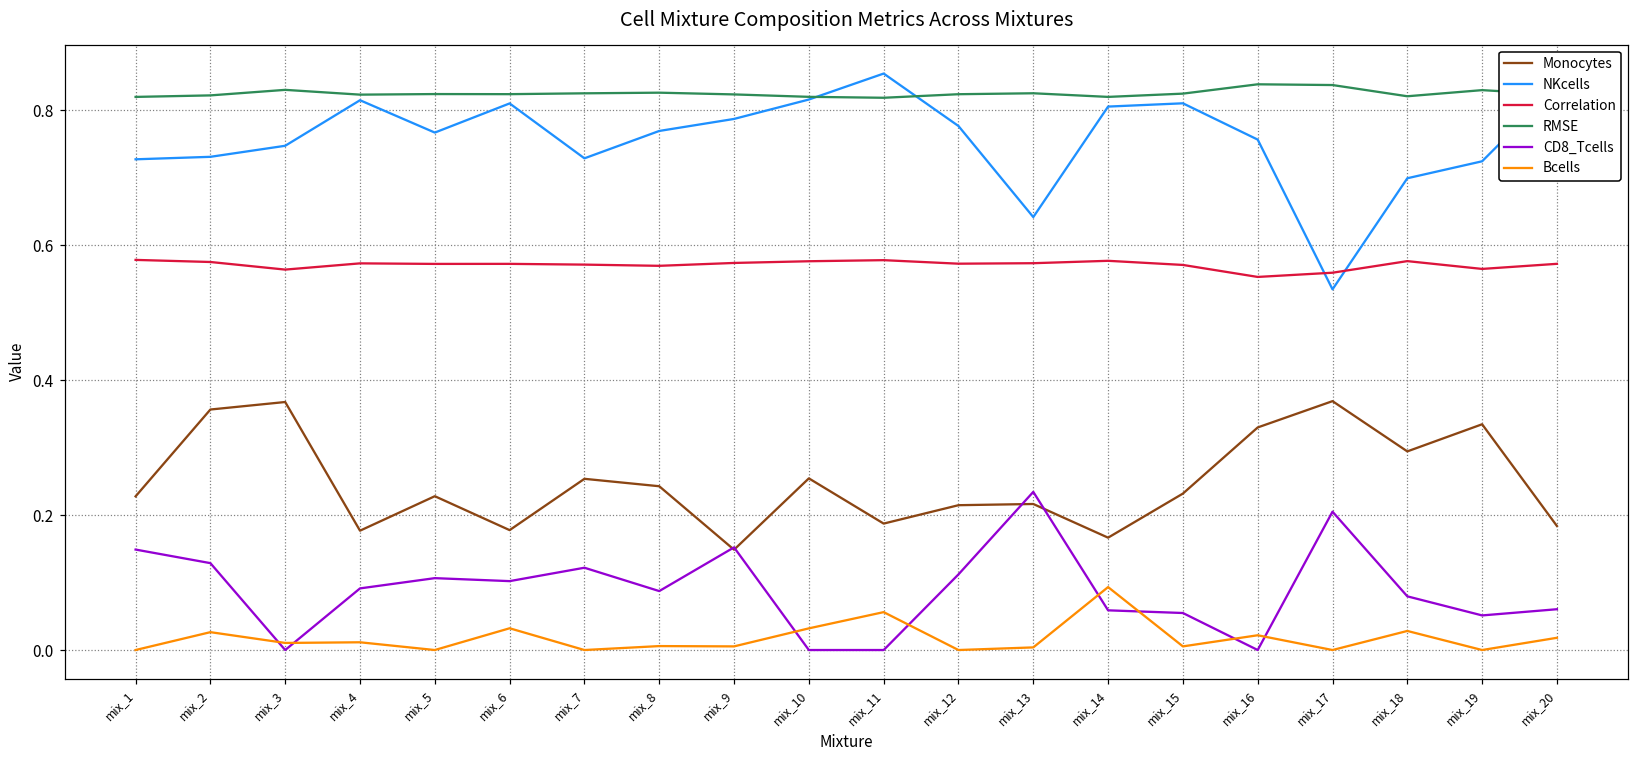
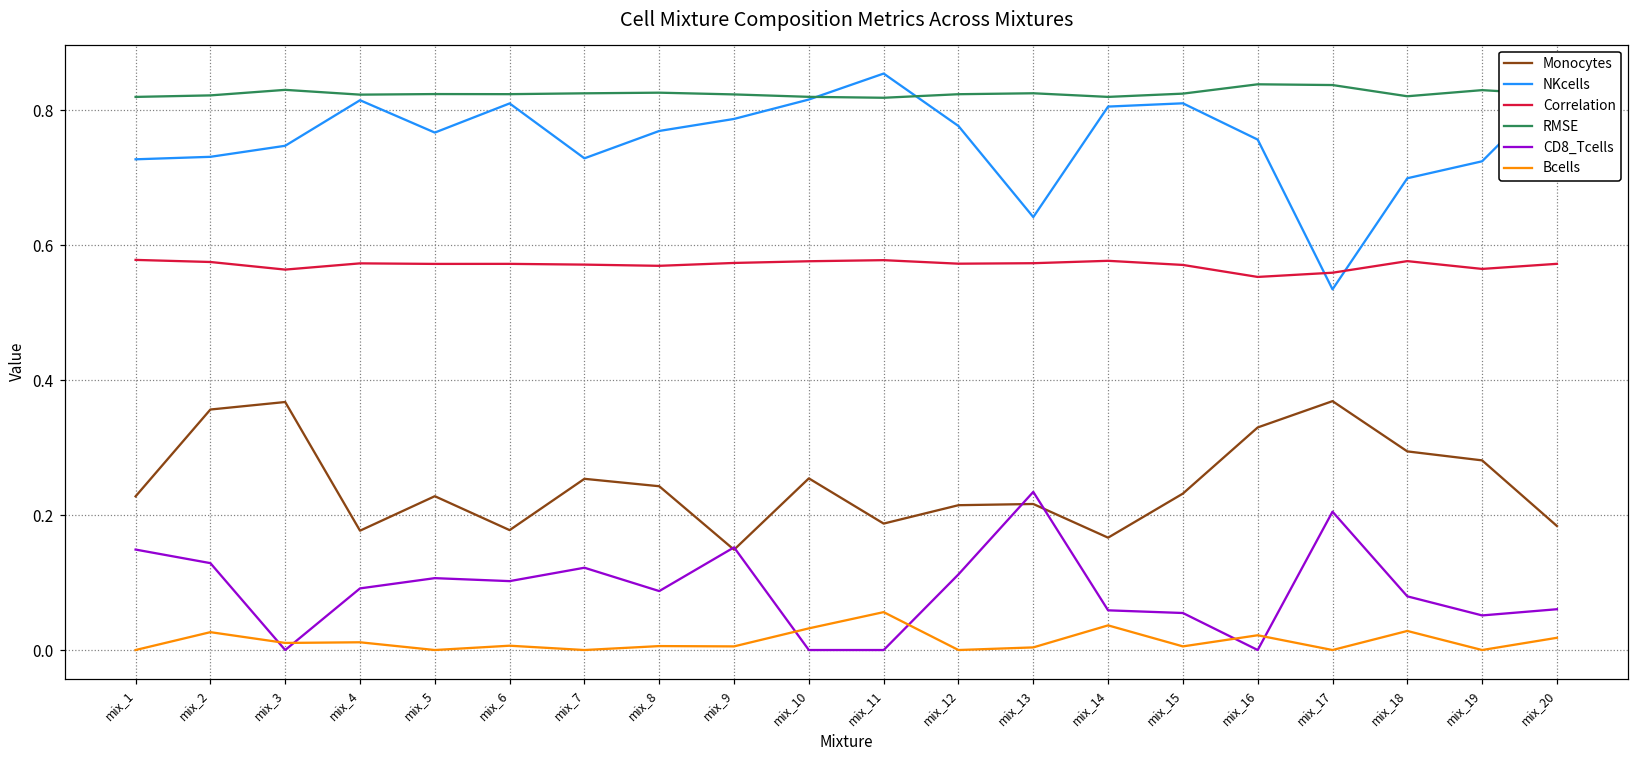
Bcells, mix_6: 0.03 -> 0.01
Bcells, mix_14: 0.09 -> 0.04
Monocytes, mix_19: 0.33 -> 0.28
